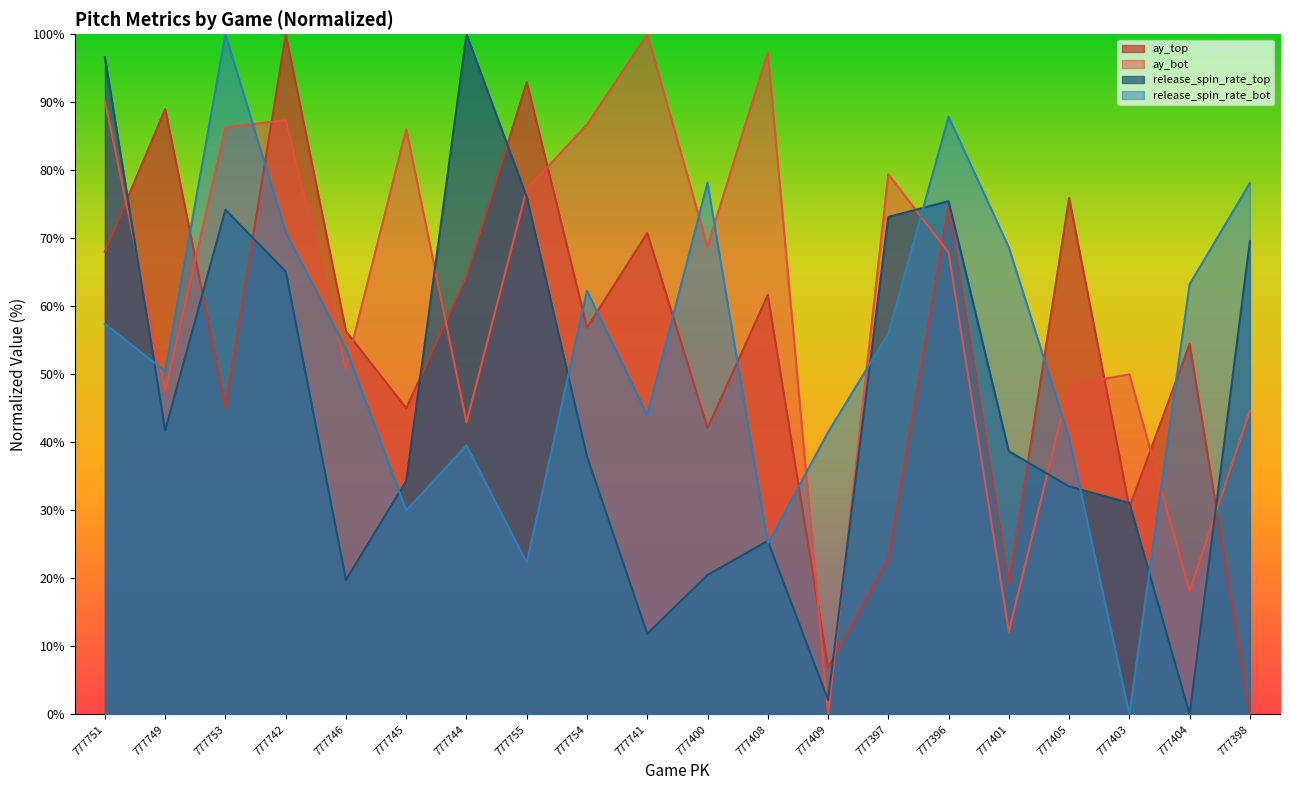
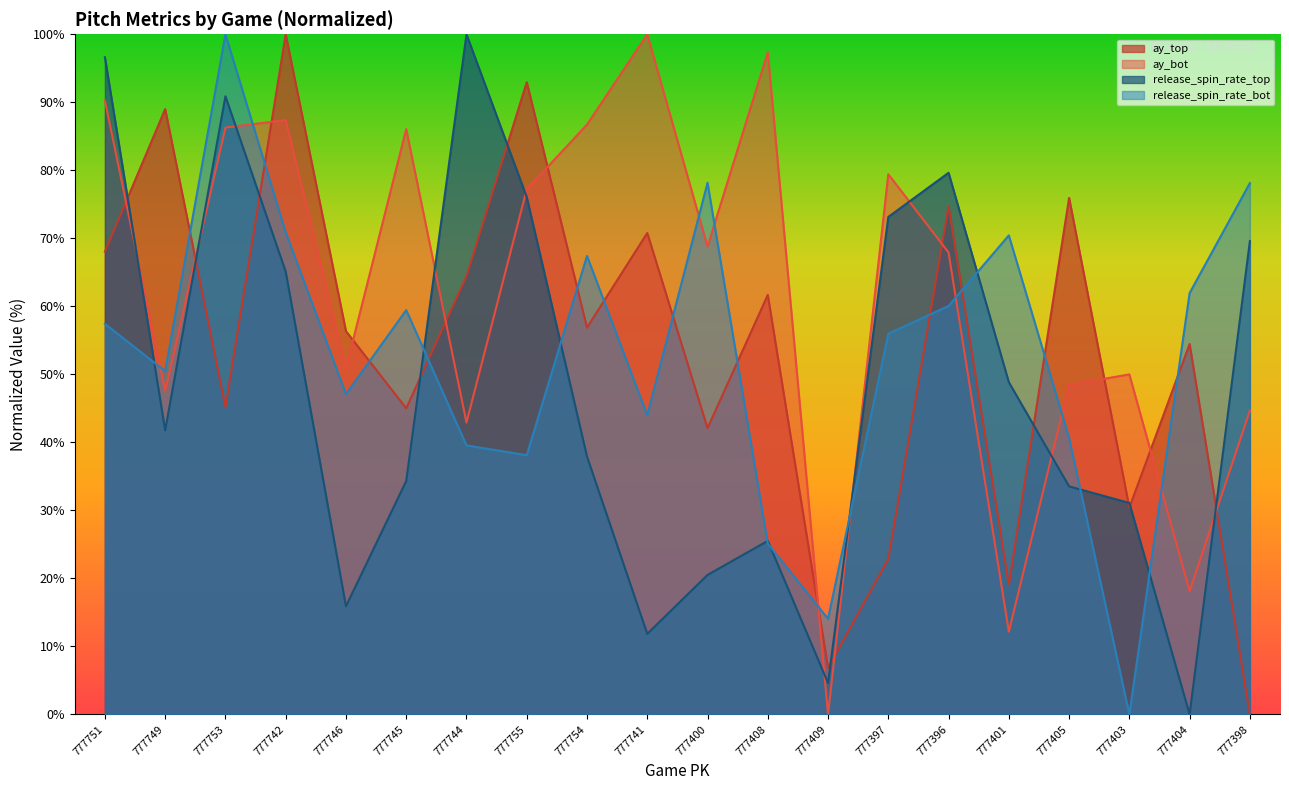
release_spin_rate_top, 777753: 74% -> 91%
release_spin_rate_top, 777746: 20% -> 16%
release_spin_rate_bot, 777746: 54% -> 47%
release_spin_rate_bot, 777745: 30% -> 59%
release_spin_rate_bot, 777755: 22% -> 38%
release_spin_rate_bot, 777754: 62% -> 67%
release_spin_rate_top, 777409: 2% -> 5%
release_spin_rate_bot, 777409: 41% -> 14%
release_spin_rate_top, 777396: 75% -> 80%
release_spin_rate_bot, 777396: 88% -> 60%
release_spin_rate_top, 777401: 39% -> 49%
release_spin_rate_bot, 777401: 69% -> 70%
release_spin_rate_bot, 777404: 63% -> 62%
